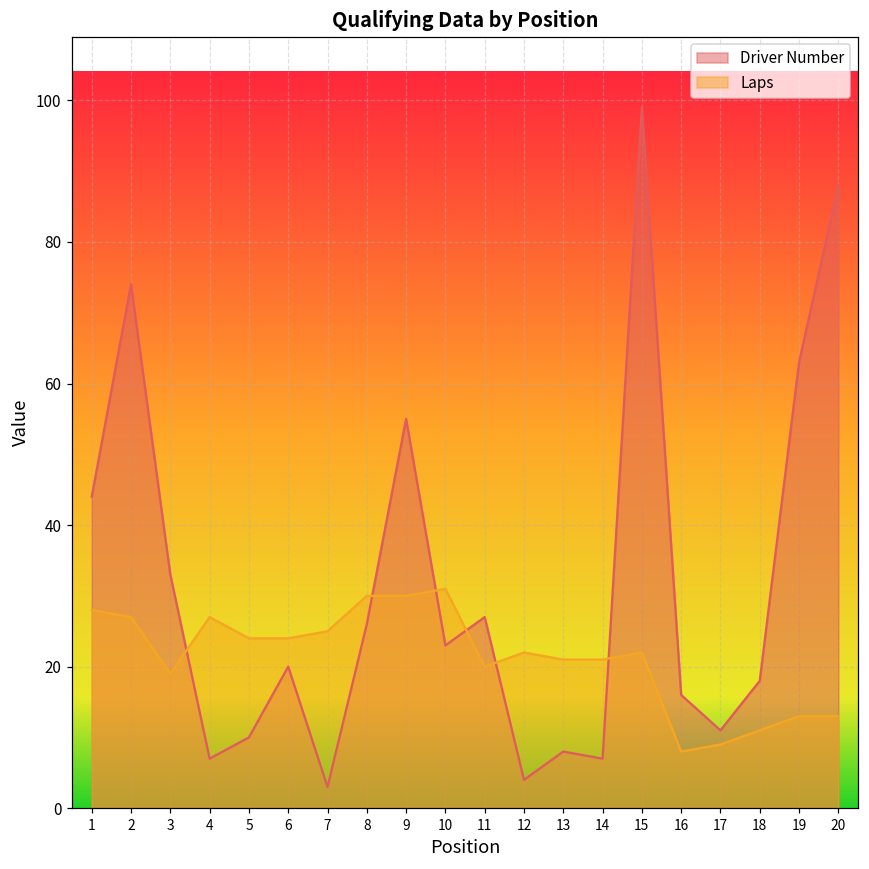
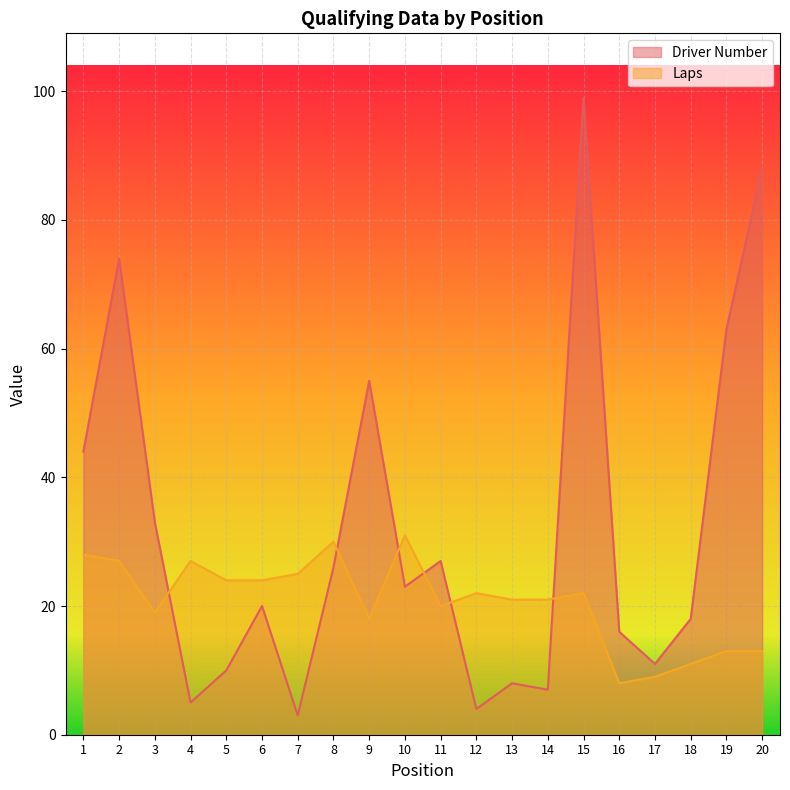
Driver Number, 4: 7 -> 5
Laps, 9: 30 -> 18
